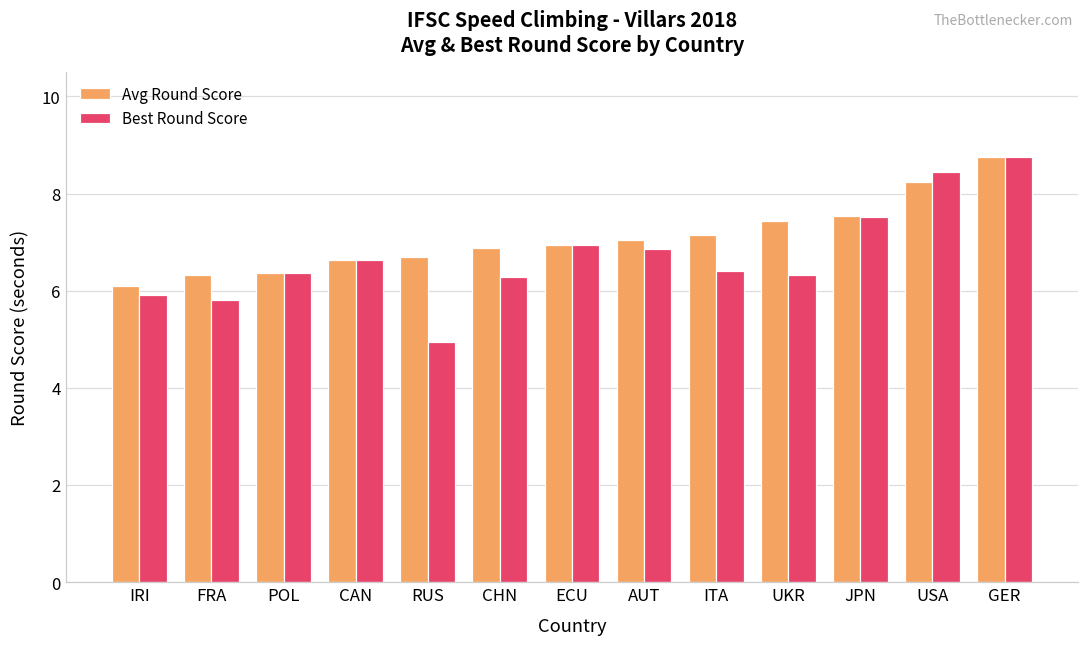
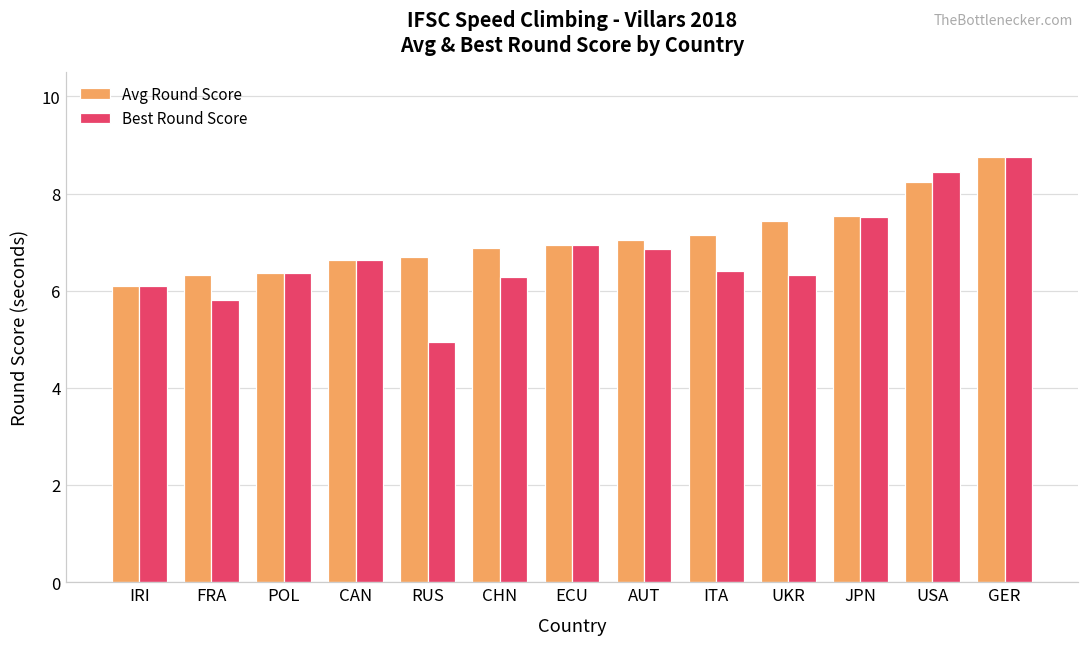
Best Round Score, IRI: 5.9 -> 6.1
